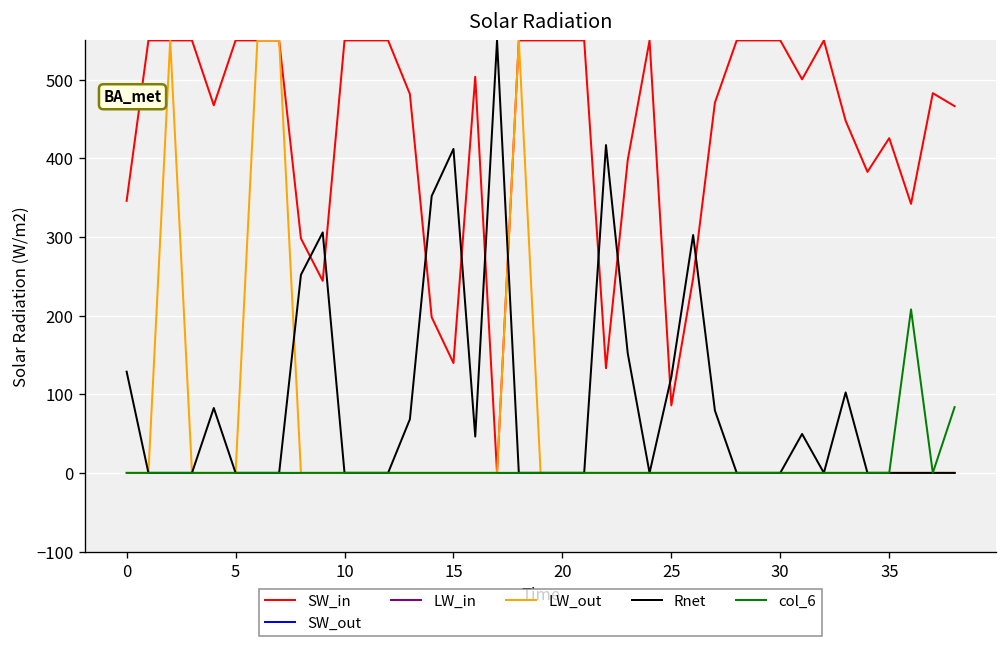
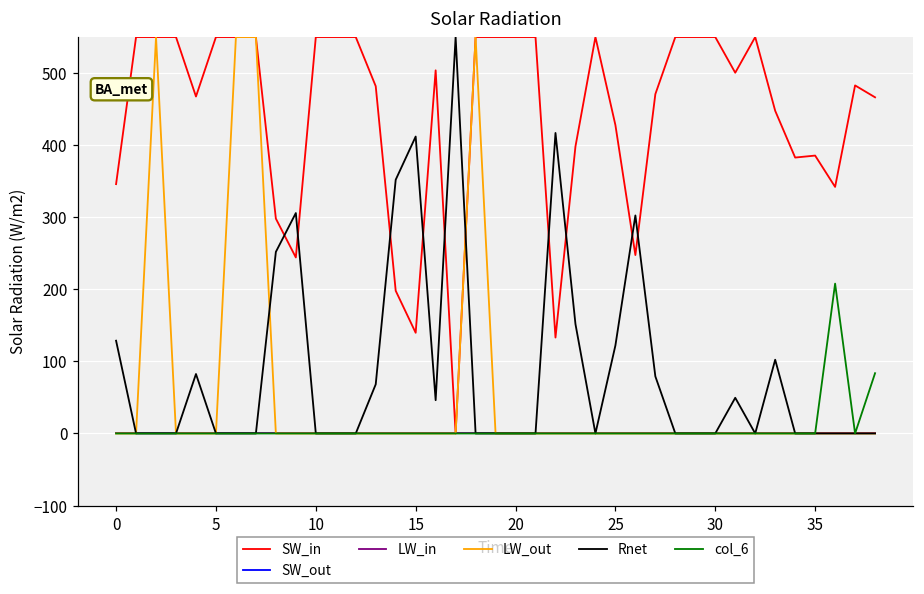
SW_in, 25: 90 -> 430
SW_in, 35: 430 -> 390
